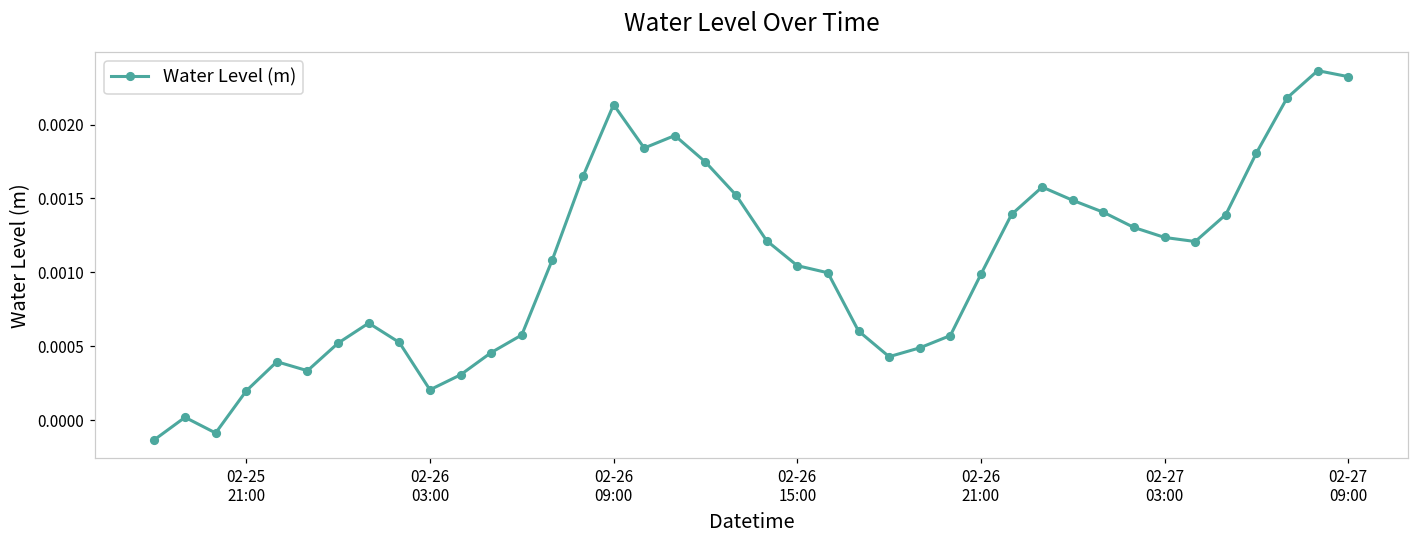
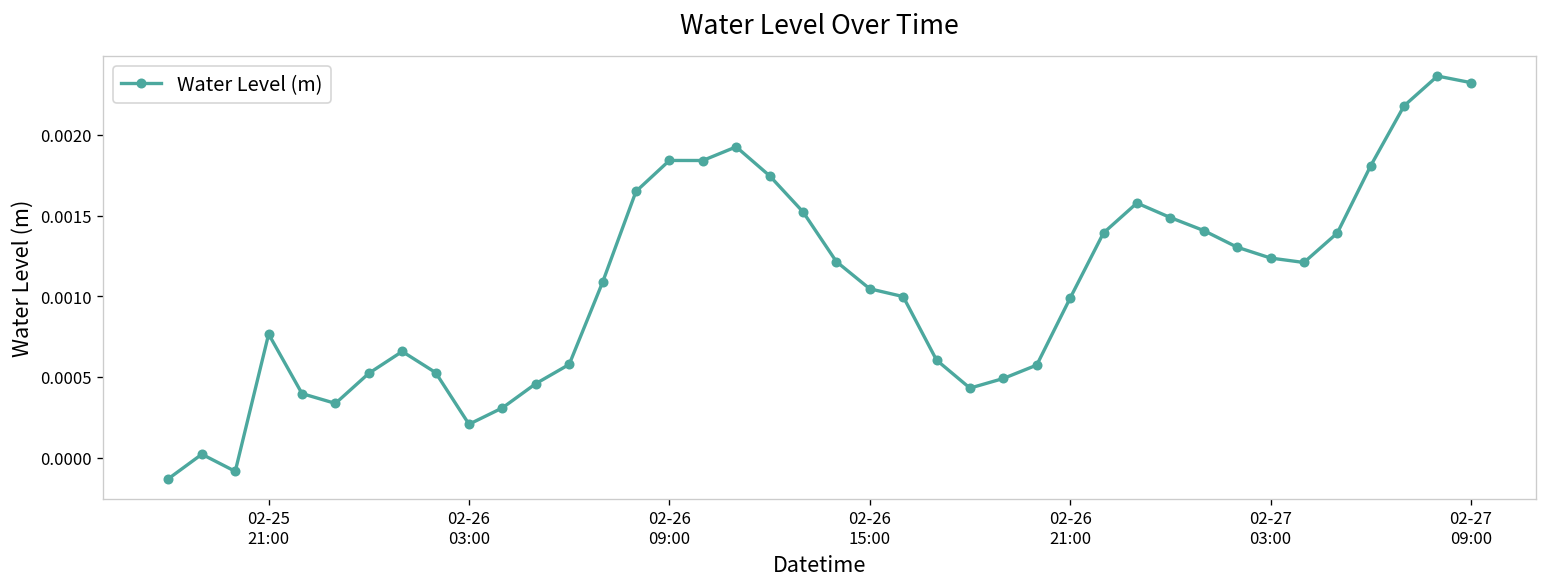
02-25 21:00: 0.00020 -> 0.00077
02-26 09:00: 0.00213 -> 0.00184
